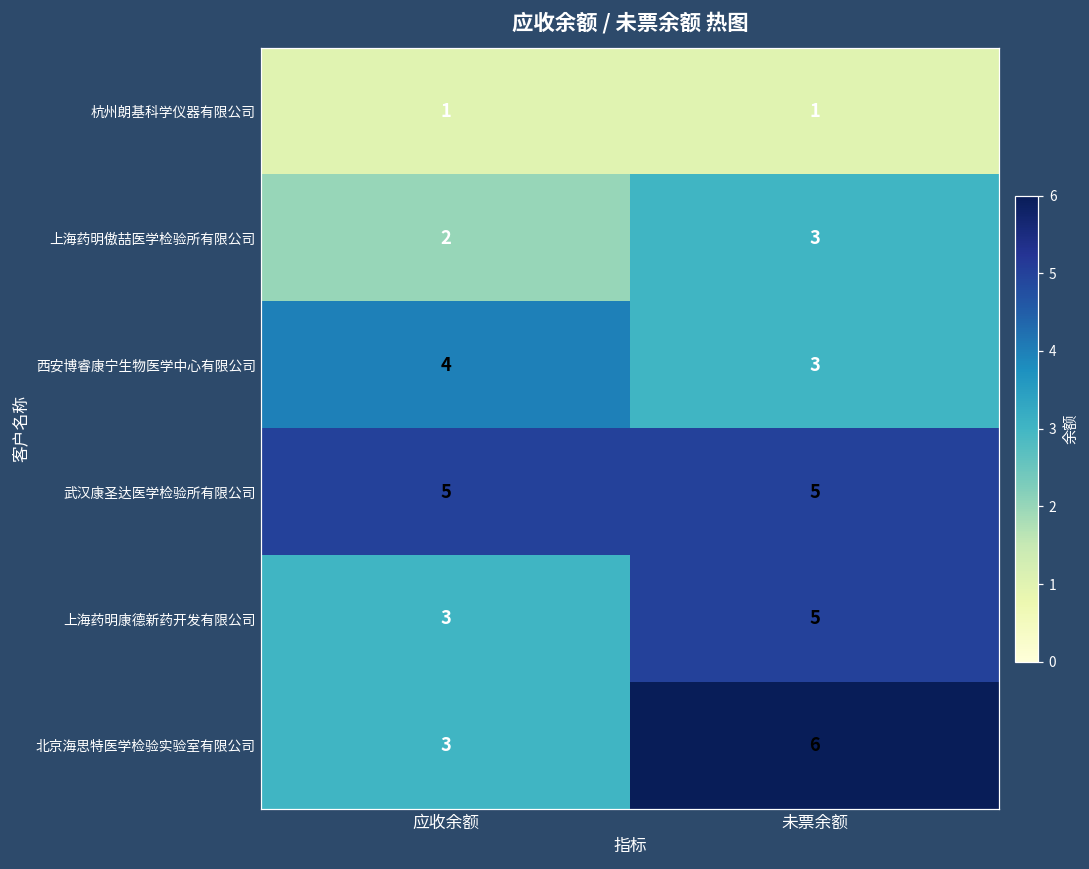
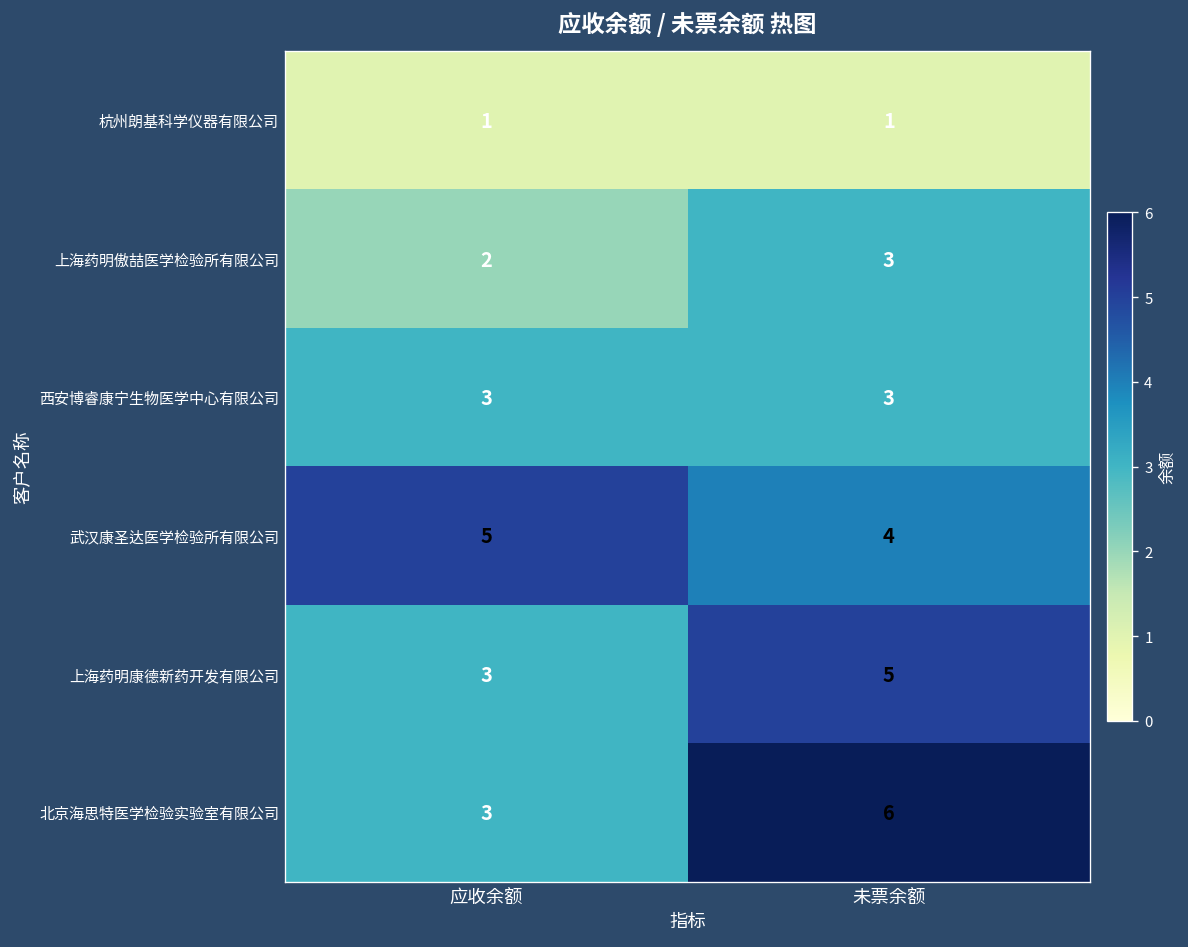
西安博睿康宁生物医学中心有限公司, 应收余额: 4 -> 3
武汉康圣达医学检验所有限公司, 未票余额: 5 -> 4
